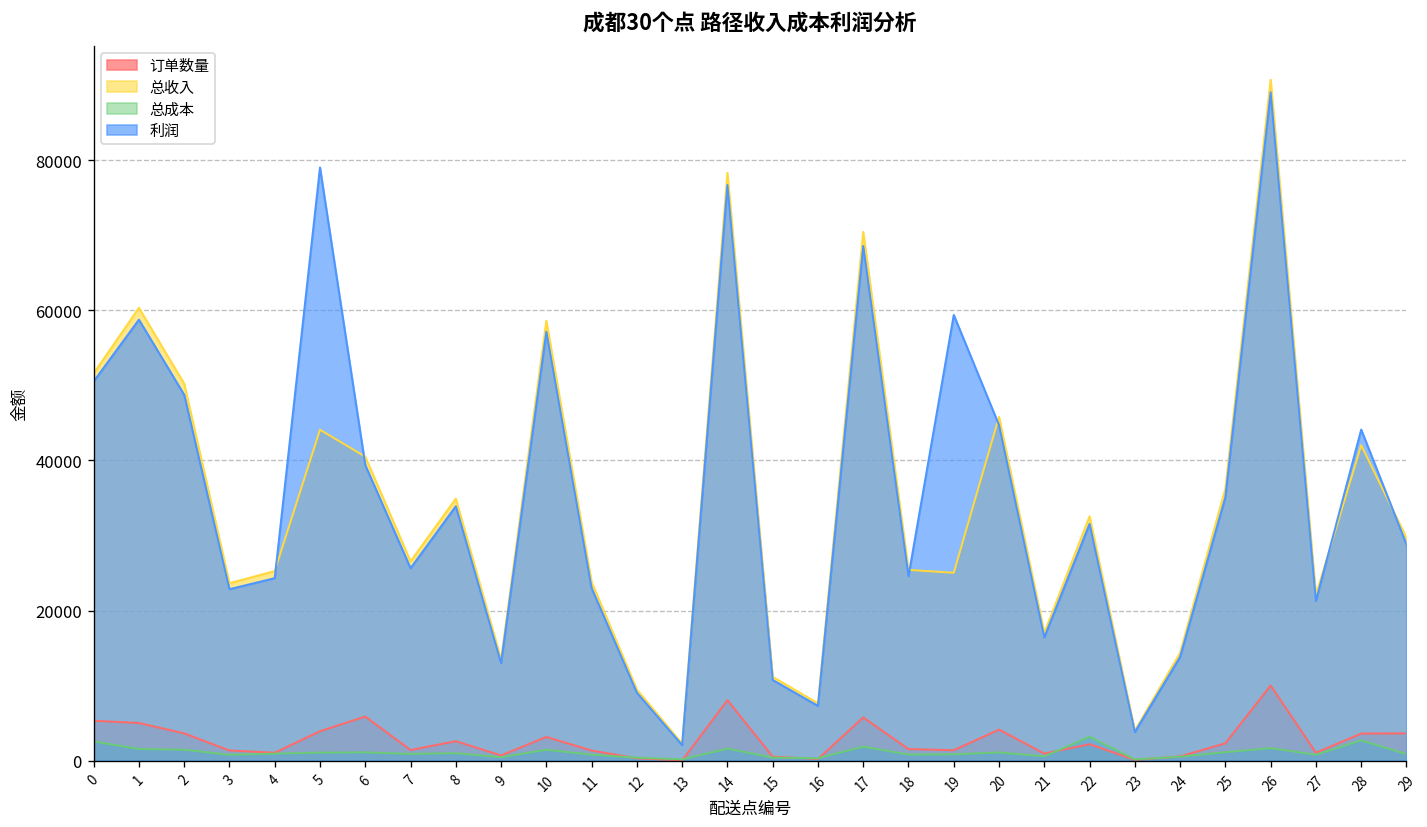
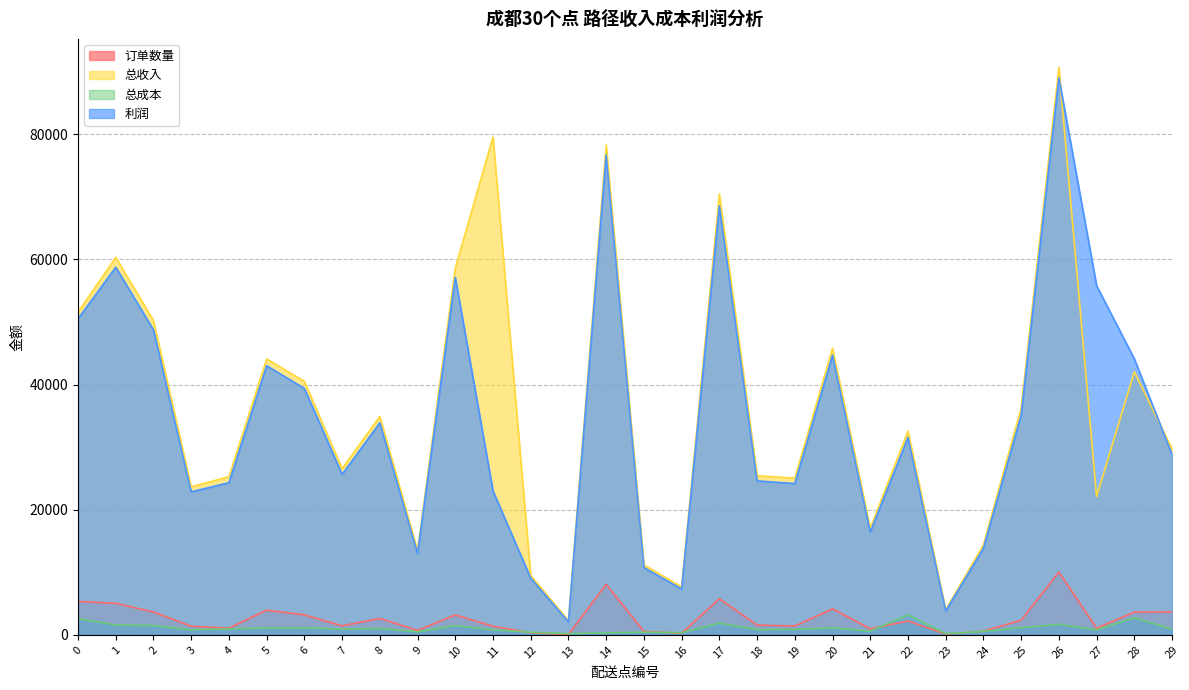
利润, 5: 79000 -> 43000
订单数量, 6: 6000 -> 3000
总收入, 11: 24000 -> 80000
总成本, 14: 2000 -> 0
利润, 19: 59000 -> 24000
利润, 27: 21000 -> 56000
